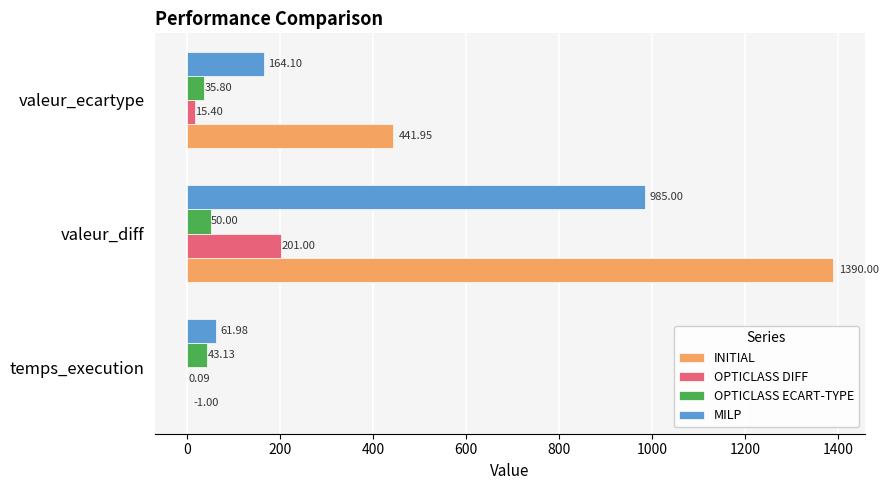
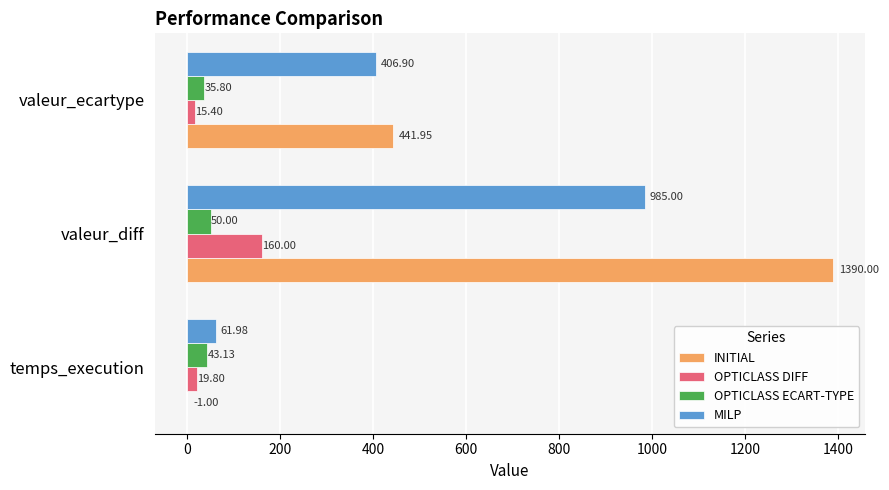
MILP, valeur_ecartype: 164.10 -> 406.90
OPTICLASS DIFF, valeur_diff: 201.00 -> 160.00
OPTICLASS DIFF, temps_execution: 0.09 -> 19.80
